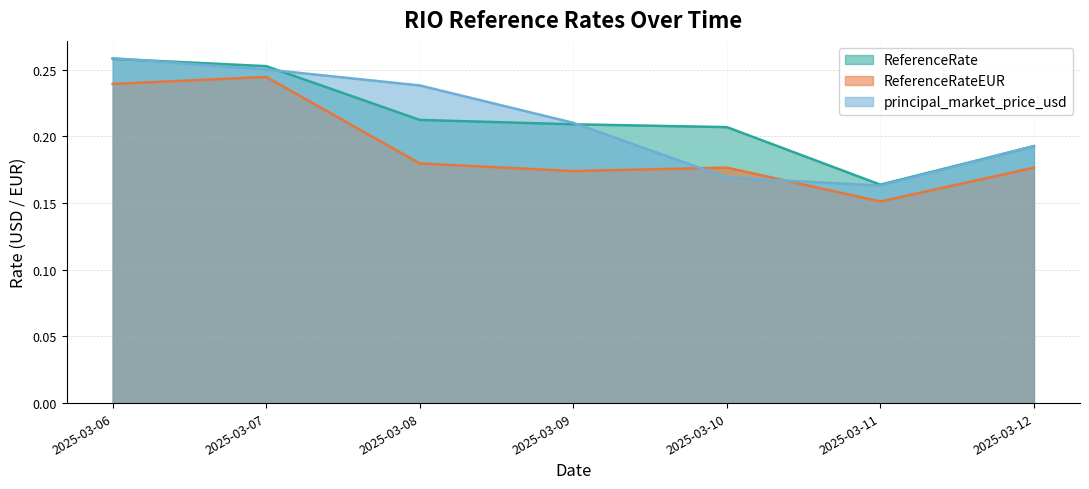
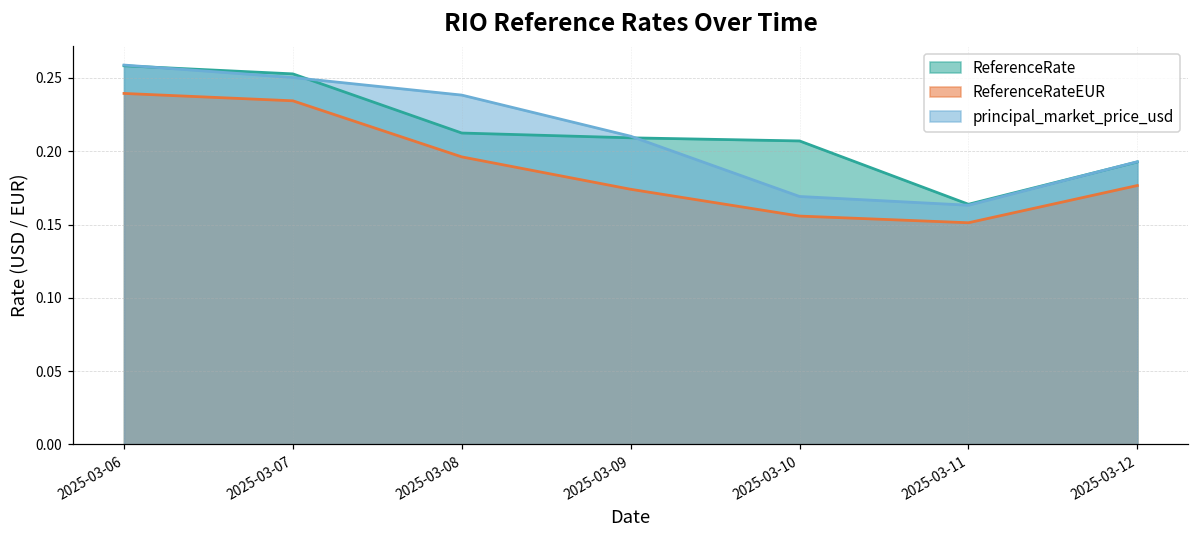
ReferenceRateEUR, 2025-03-07: 0.245 -> 0.234
ReferenceRateEUR, 2025-03-08: 0.180 -> 0.196
ReferenceRateEUR, 2025-03-10: 0.177 -> 0.156
